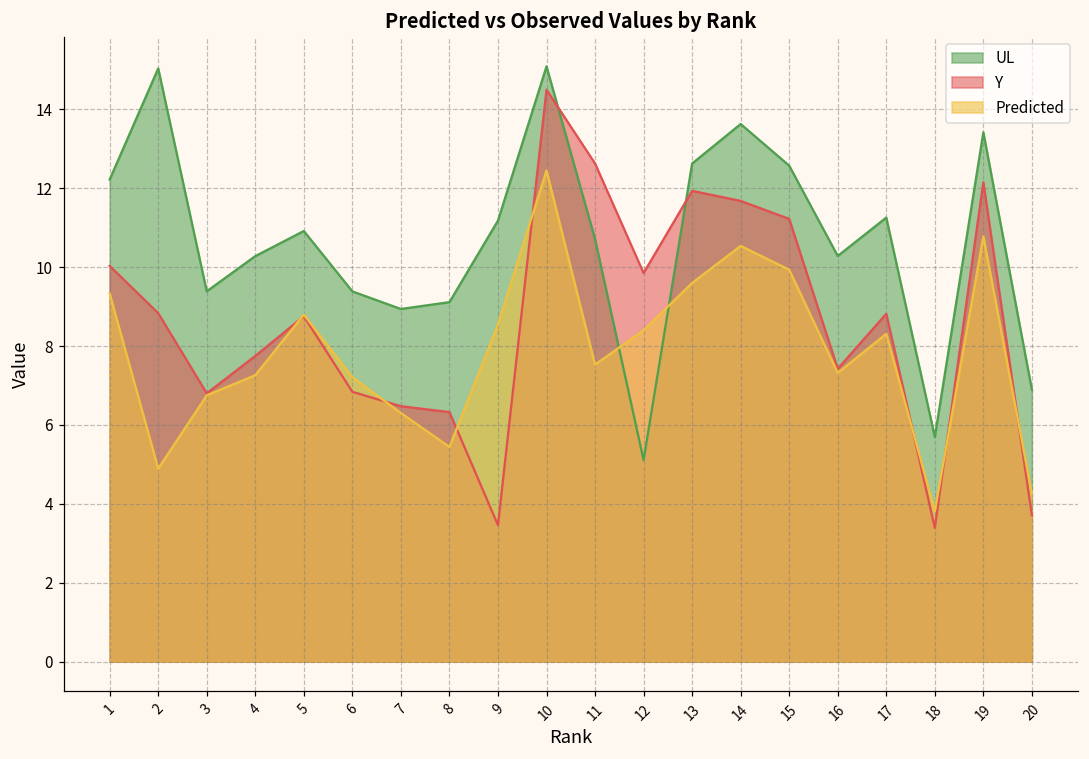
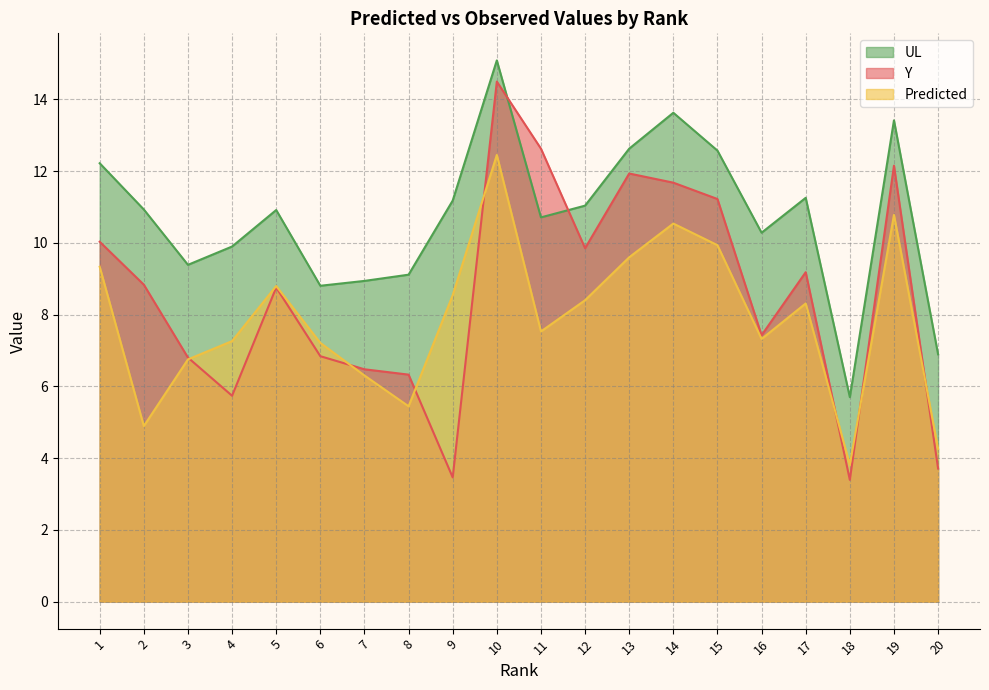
UL, 2: 15.0 -> 10.9
UL, 4: 10.3 -> 9.9
Y, 4: 7.7 -> 5.7
UL, 6: 9.4 -> 8.8
UL, 12: 5.1 -> 11.0
Y, 17: 8.8 -> 9.2
